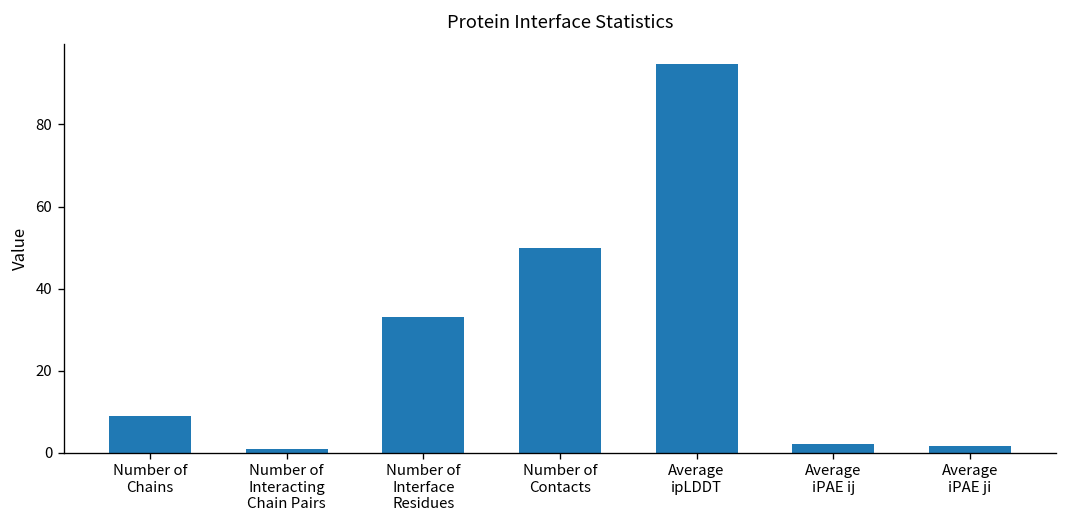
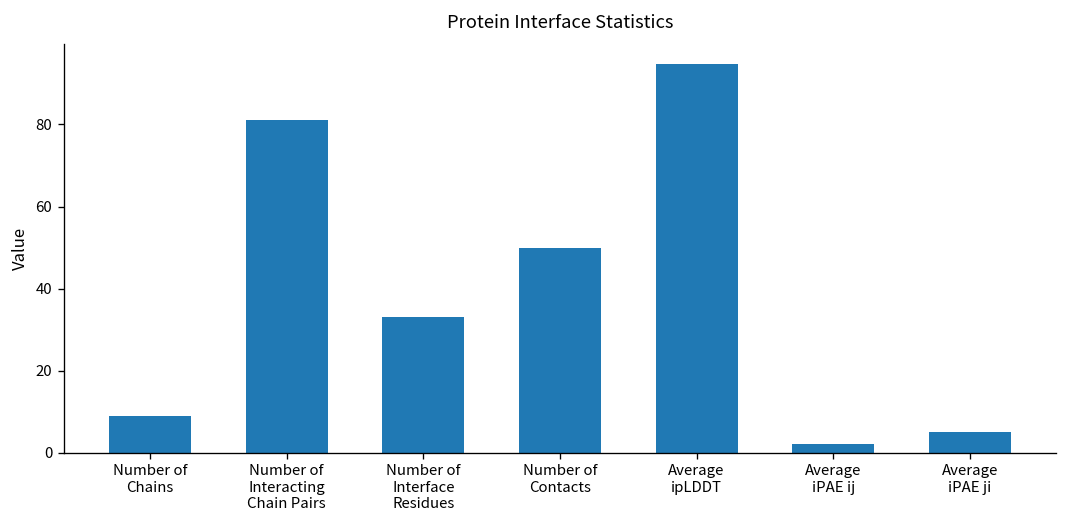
Number of Interacting Chain Pairs: 1 -> 81
Average iPAE ji: 2 -> 5
